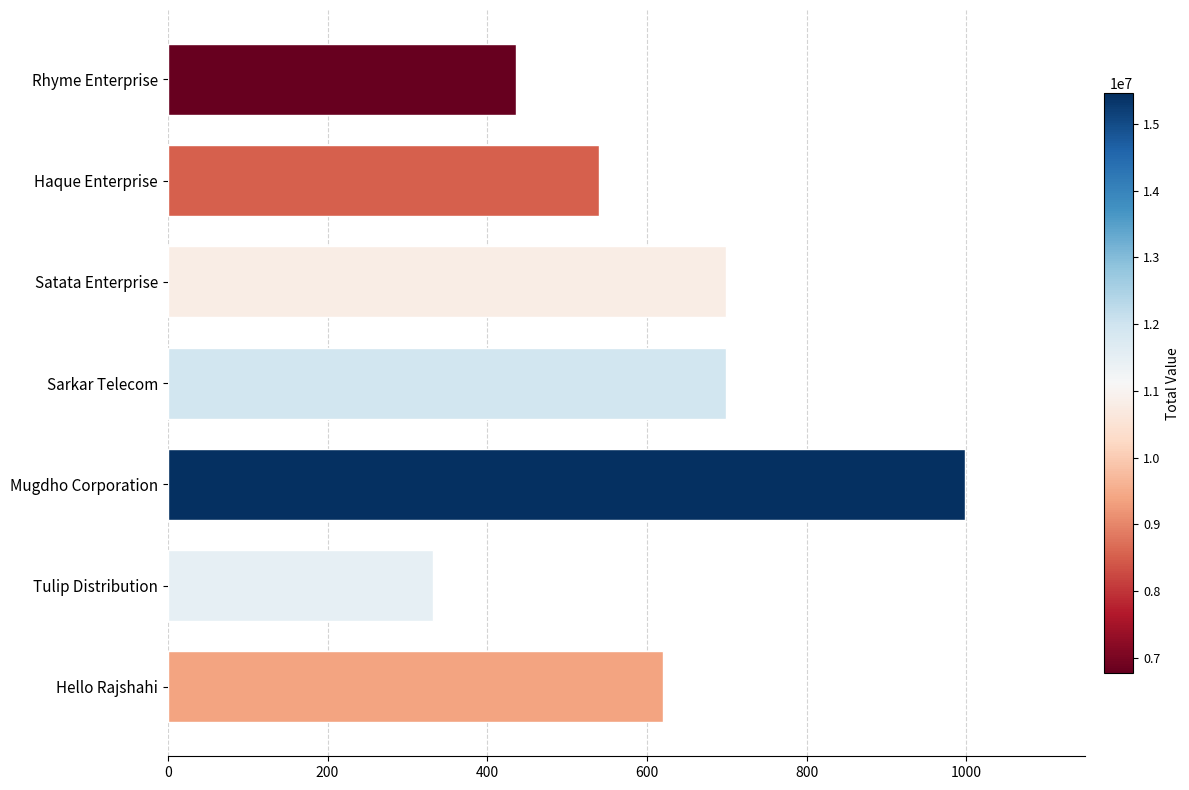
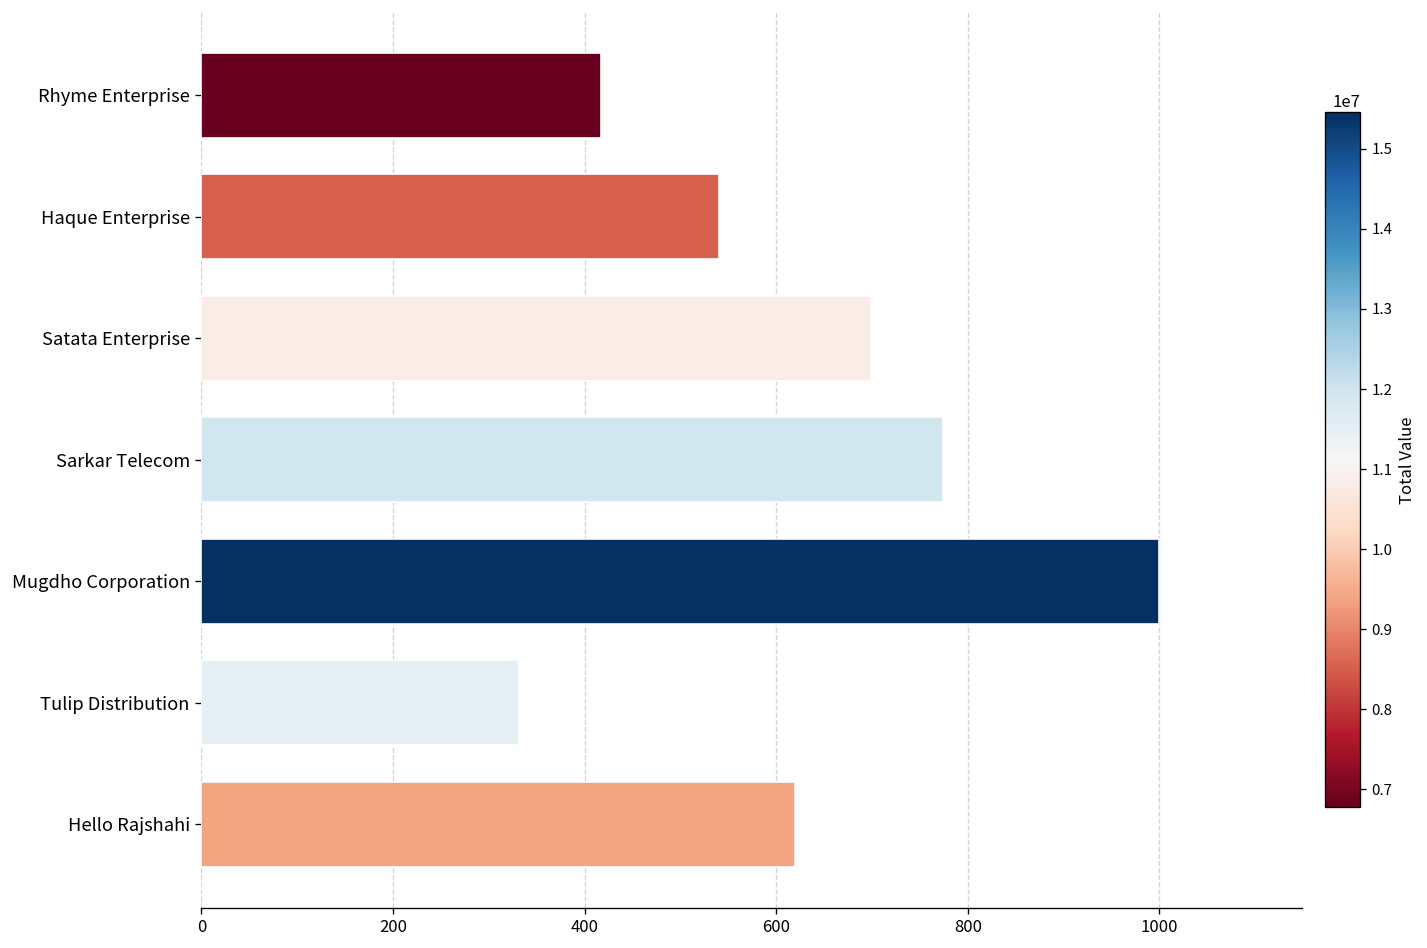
Rhyme Enterprise: 440 -> 420
Sarkar Telecom: 700 -> 770
